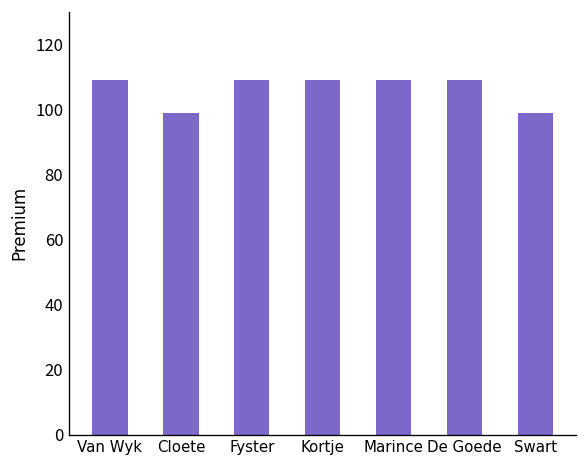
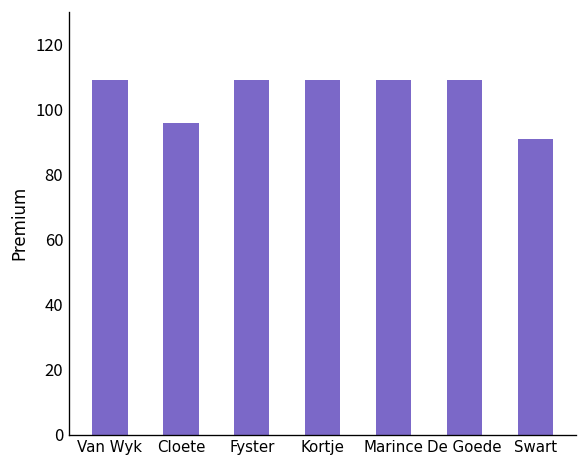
Cloete: 99 -> 96
Swart: 99 -> 91
